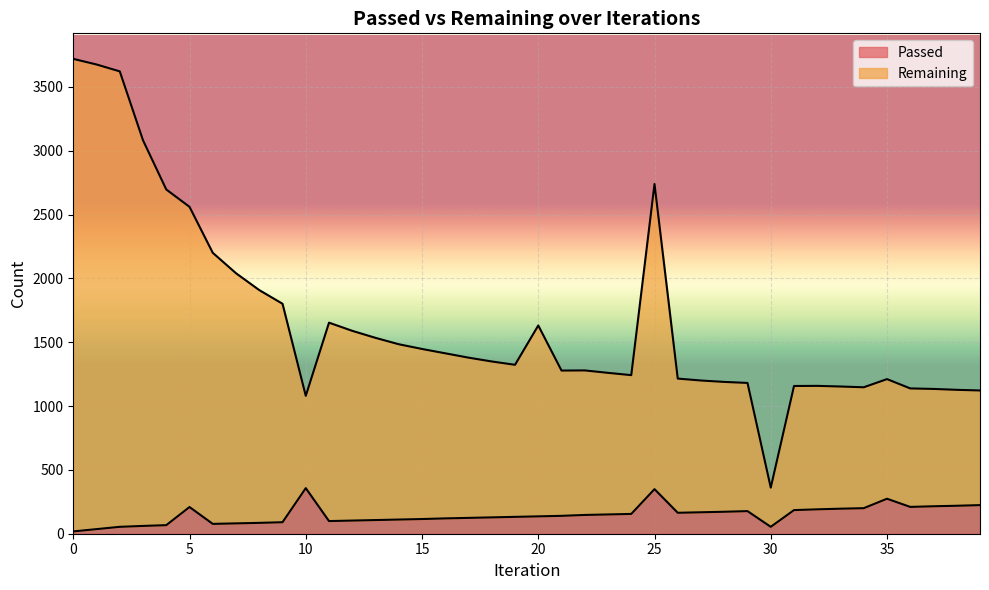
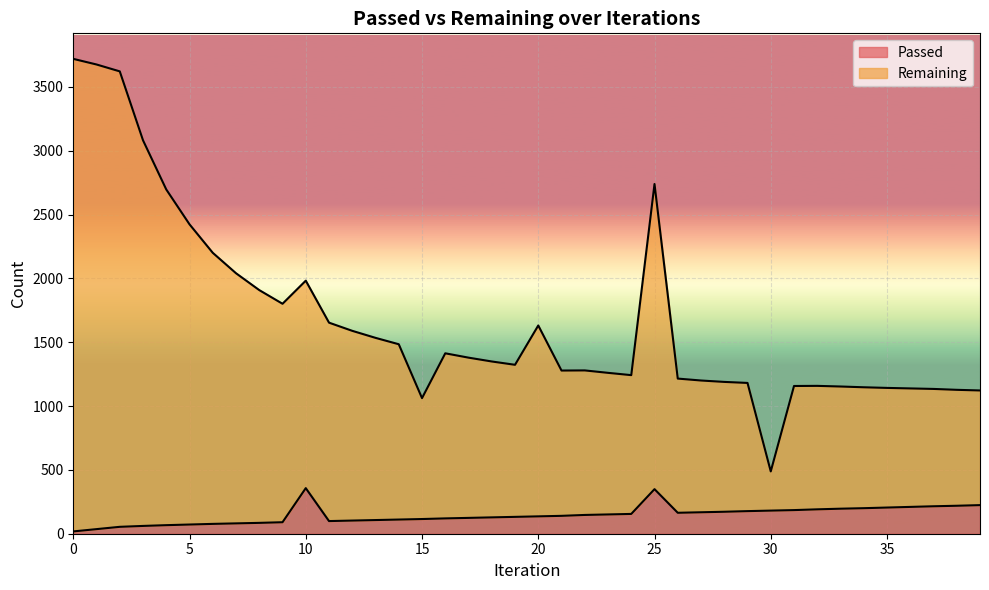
Passed, 5: 210 -> 70
Remaining, 10: 720 -> 1630
Remaining, 15: 1330 -> 950
Passed, 30: 50 -> 180
Passed, 35: 270 -> 210
